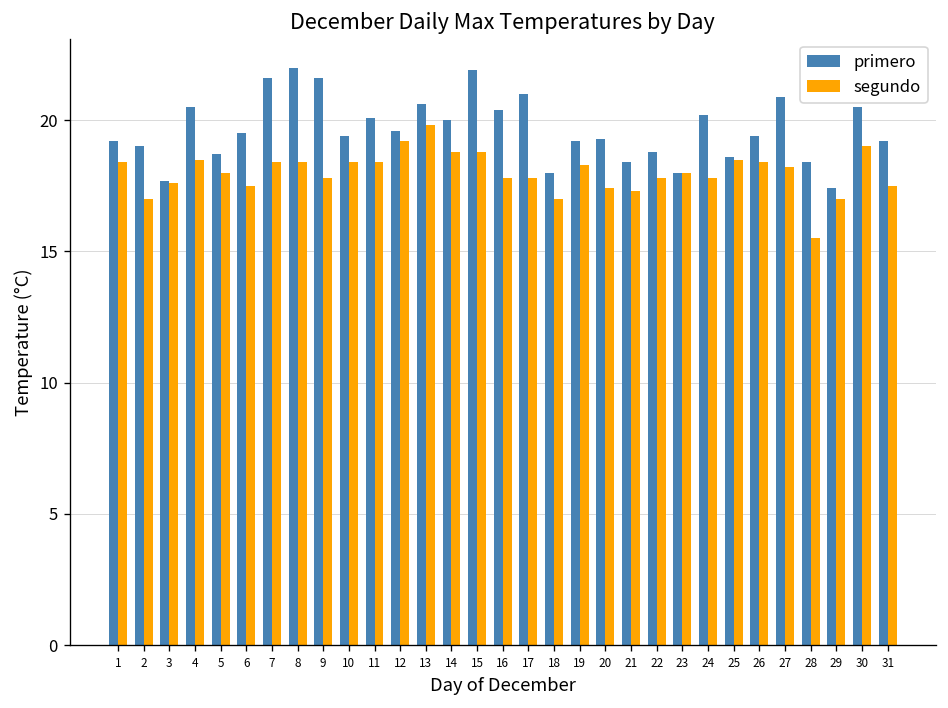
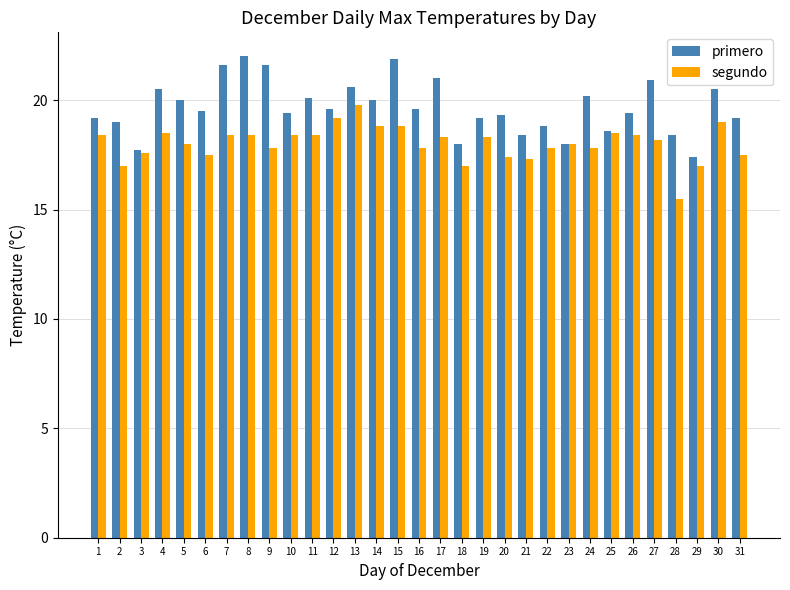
primero, 5: 18.7 -> 20.0
primero, 16: 20.4 -> 19.6
segundo, 17: 17.8 -> 18.3
